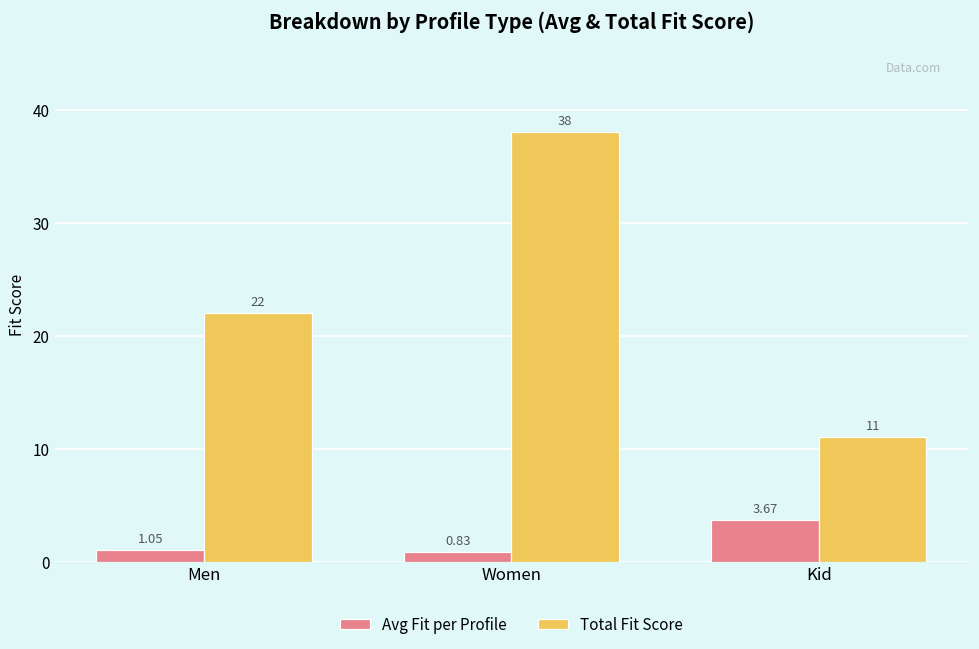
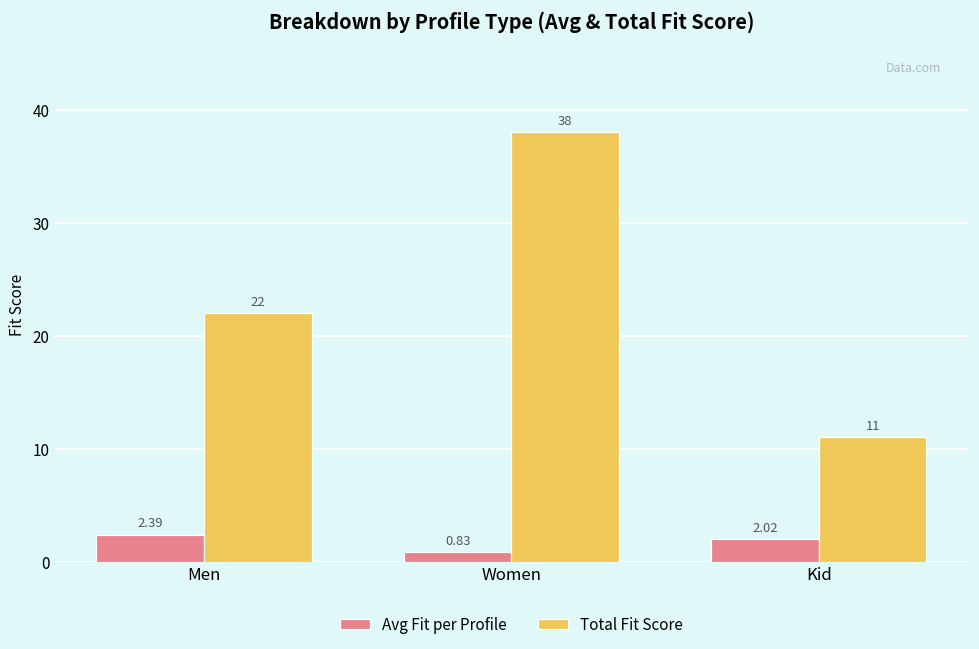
Avg Fit per Profile, Men: 1.05 -> 2.39
Avg Fit per Profile, Kid: 3.67 -> 2.02
